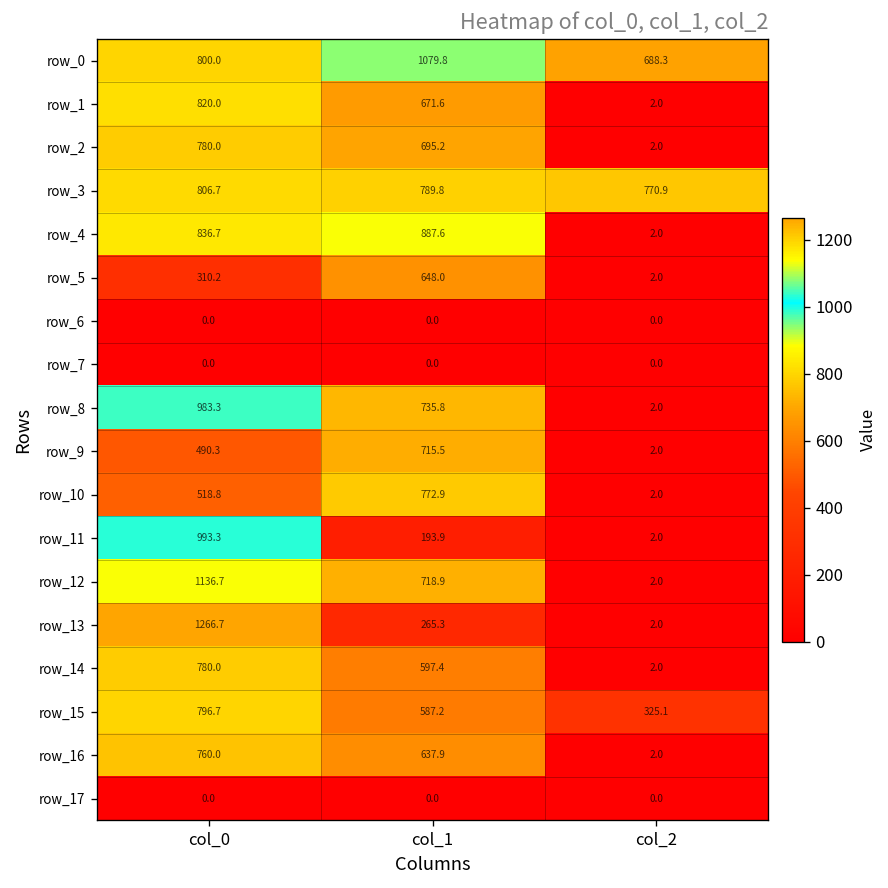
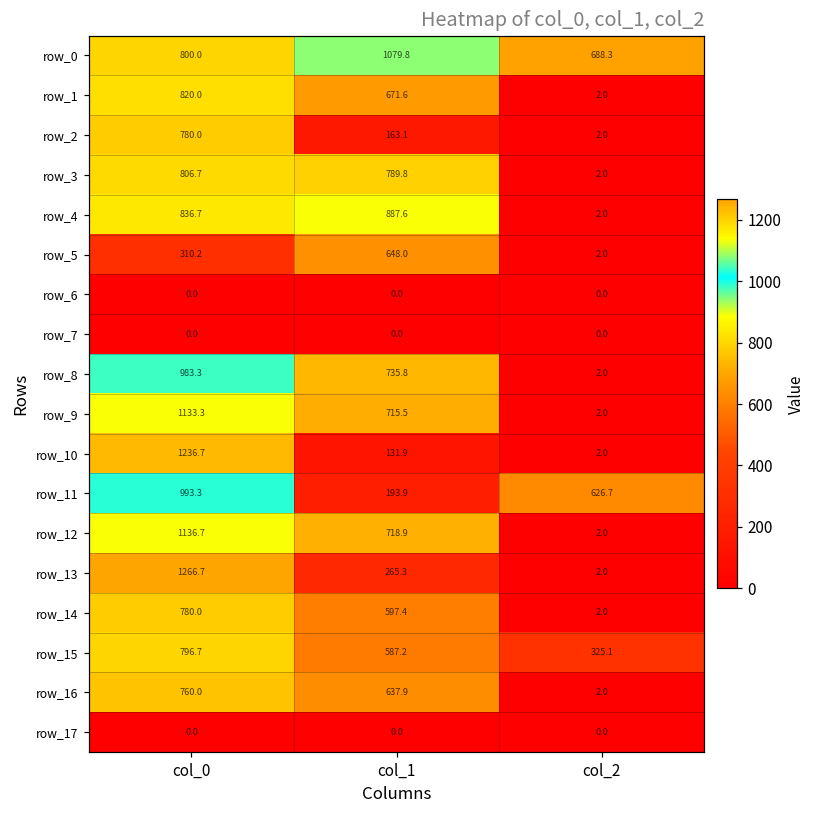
row_2, col_1: 695.2 -> 163.1
row_3, col_2: 770.9 -> 2.0
row_9, col_0: 490.3 -> 1133.3
row_10, col_0: 518.8 -> 1236.7
row_10, col_1: 772.9 -> 131.9
row_11, col_2: 2.0 -> 626.7
